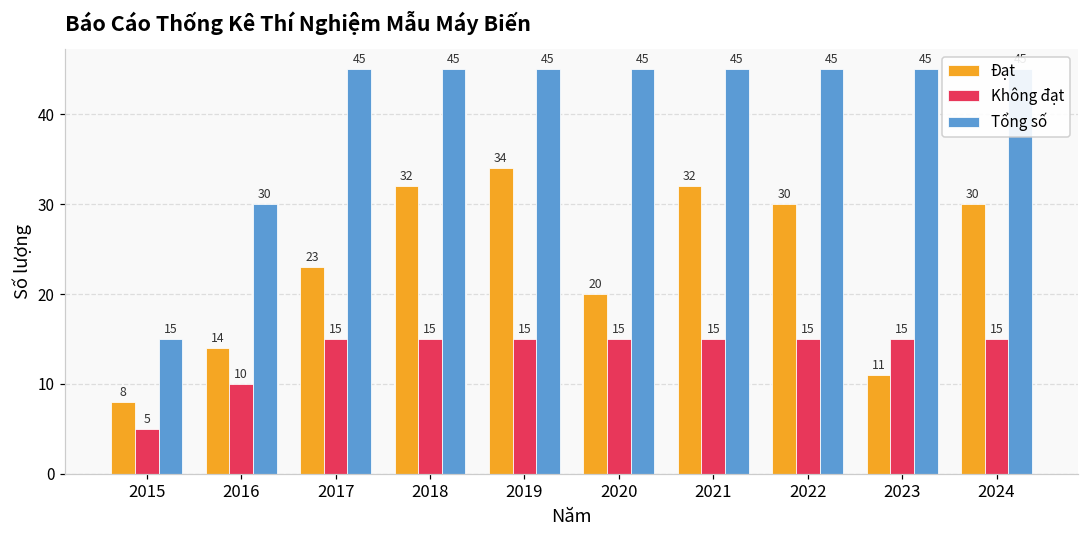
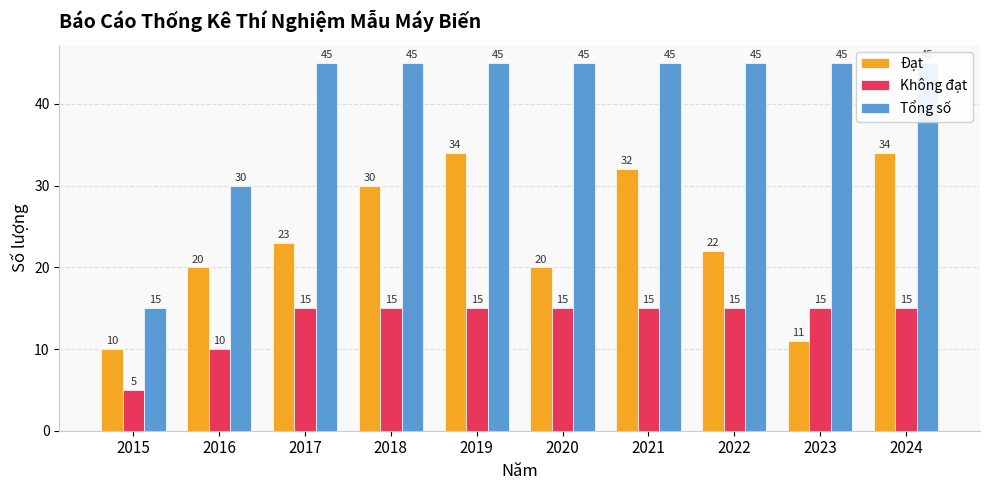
Đạt, 2015: 8 -> 10
Đạt, 2016: 14 -> 20
Đạt, 2018: 32 -> 30
Đạt, 2022: 30 -> 22
Đạt, 2024: 30 -> 34
